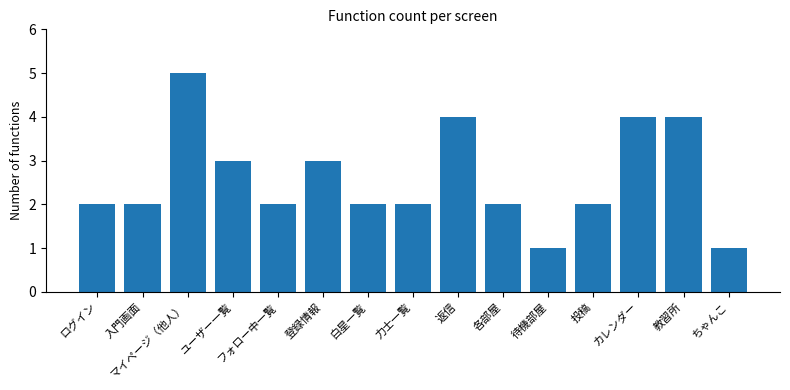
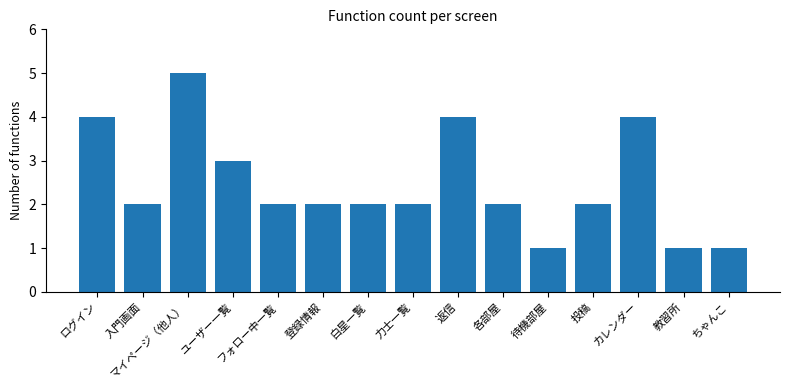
ログイン: 2 -> 4
登録情報: 3 -> 2
教習所: 4 -> 1
